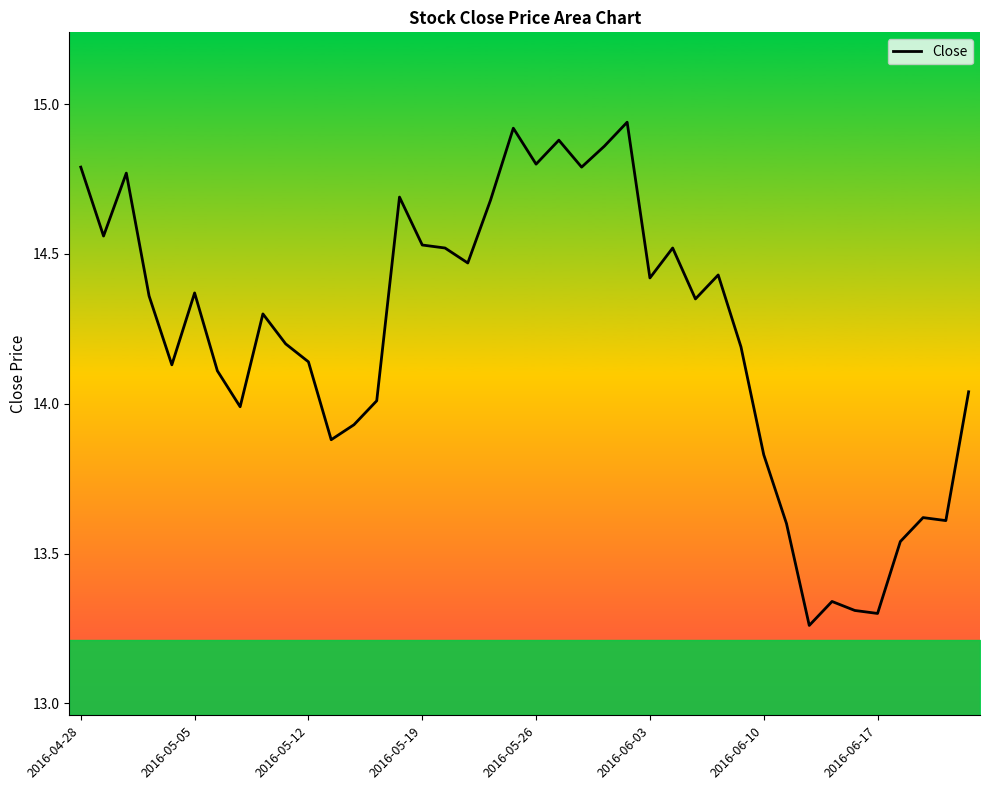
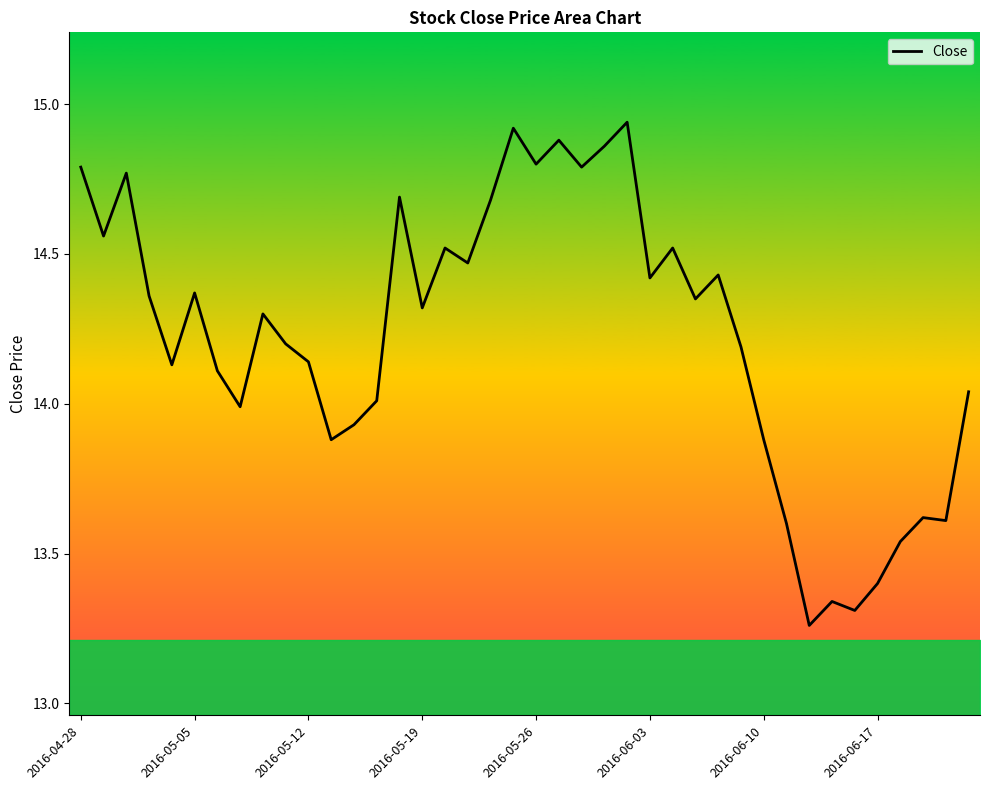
Close, 2016-05-19: 14.53 -> 14.32
Close, 2016-06-10: 13.83 -> 13.88
Close, 2016-06-17: 13.3 -> 13.4
